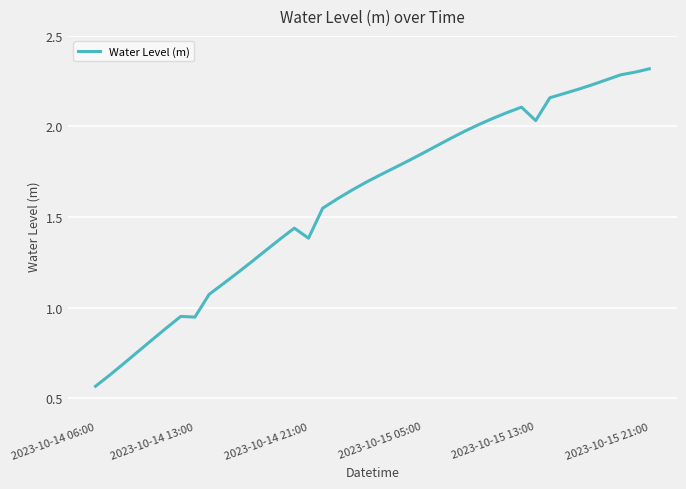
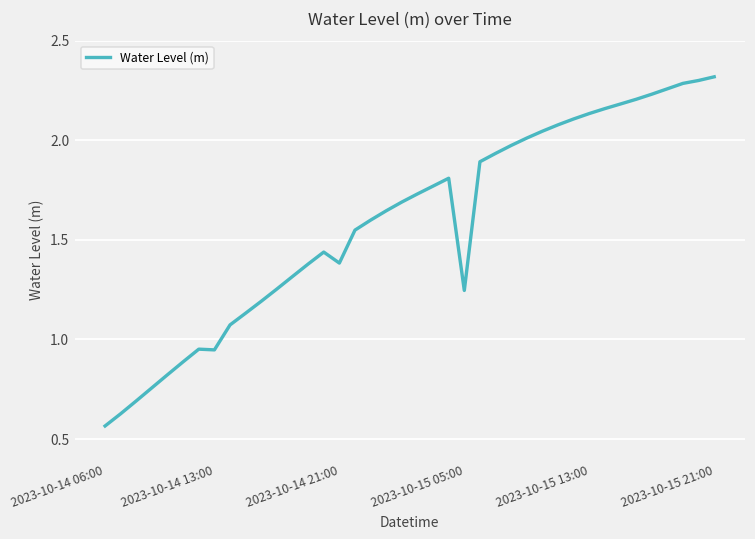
2023-10-15 05:00: 1.85 -> 1.25
2023-10-15 13:00: 2.03 -> 2.13
